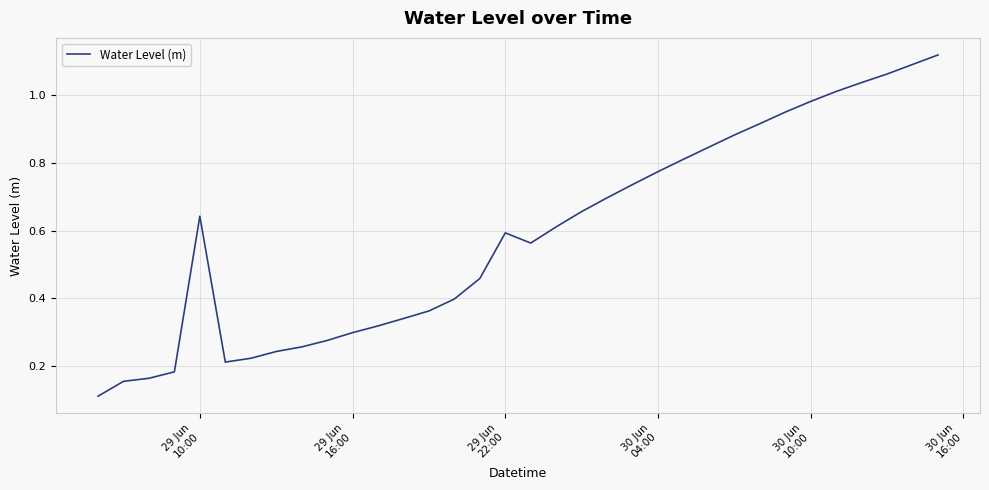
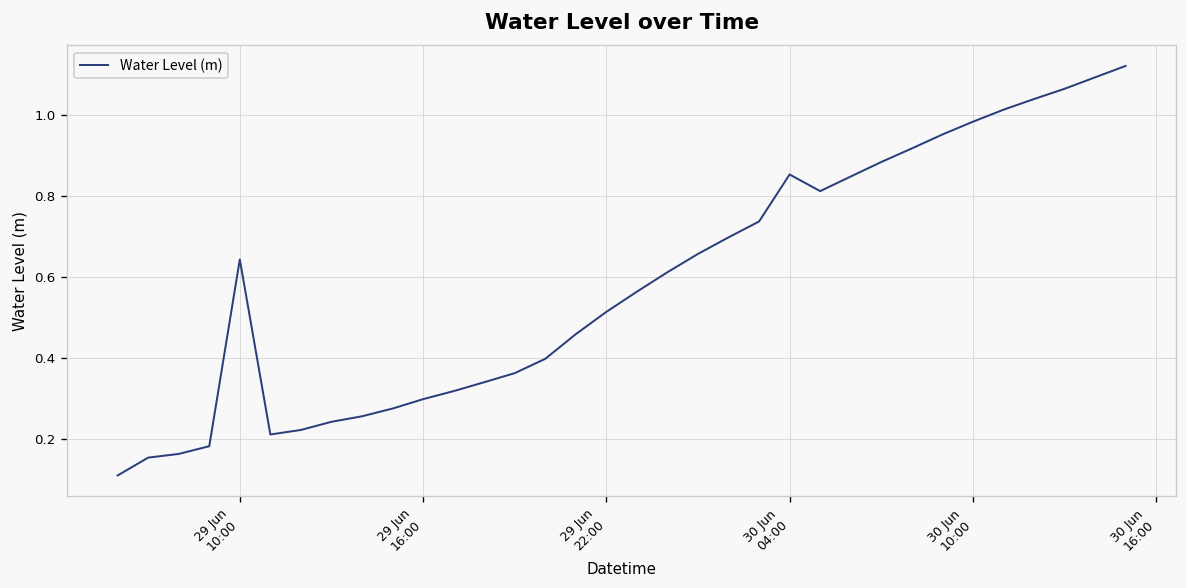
29 Jun 22:00: 0.59 -> 0.51
30 Jun 04:00: 0.77 -> 0.85
